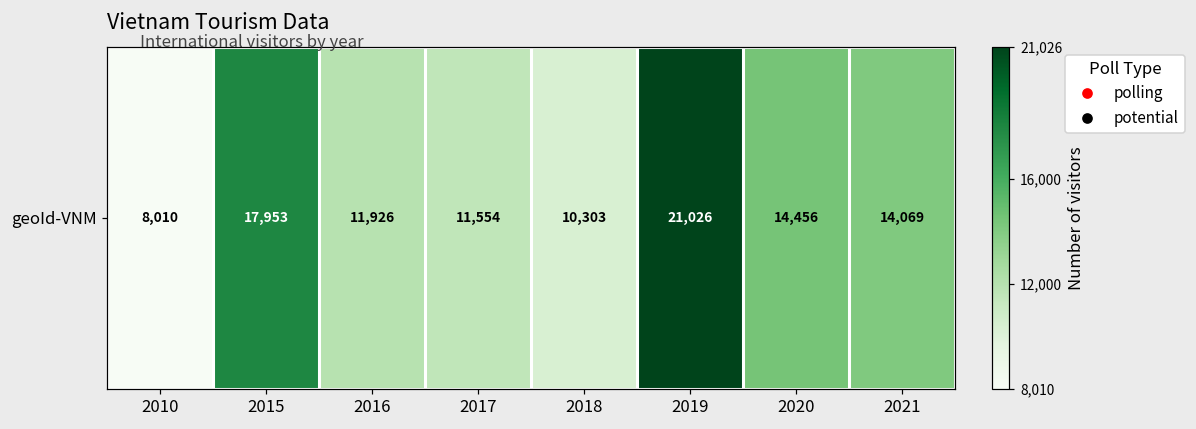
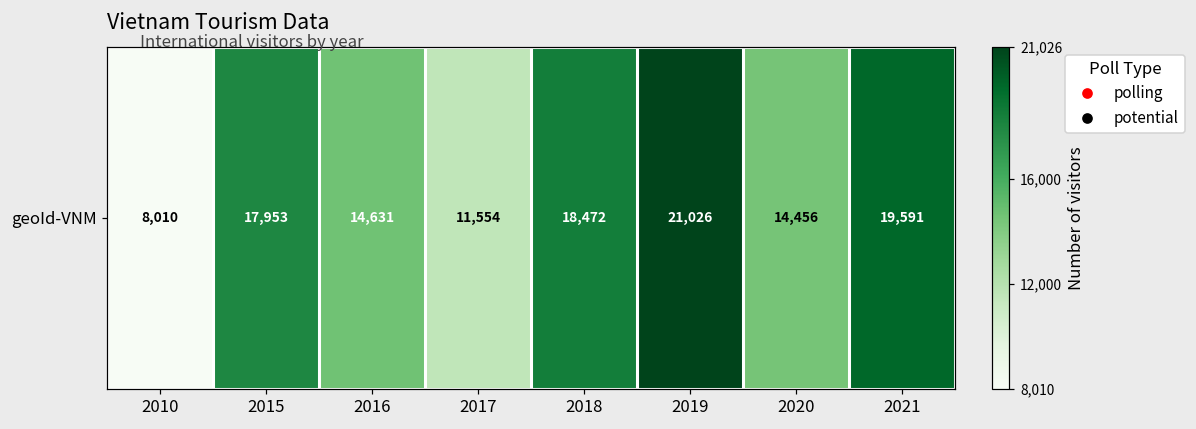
geoId-VNM, 2016: 11,926 -> 14,631
geoId-VNM, 2018: 10,303 -> 18,472
geoId-VNM, 2021: 14,069 -> 19,591
